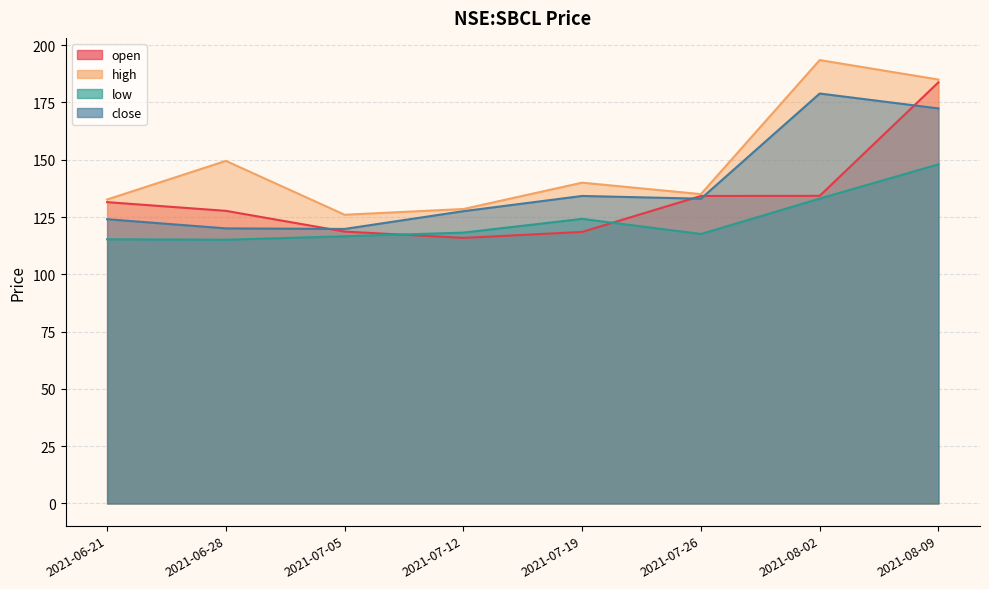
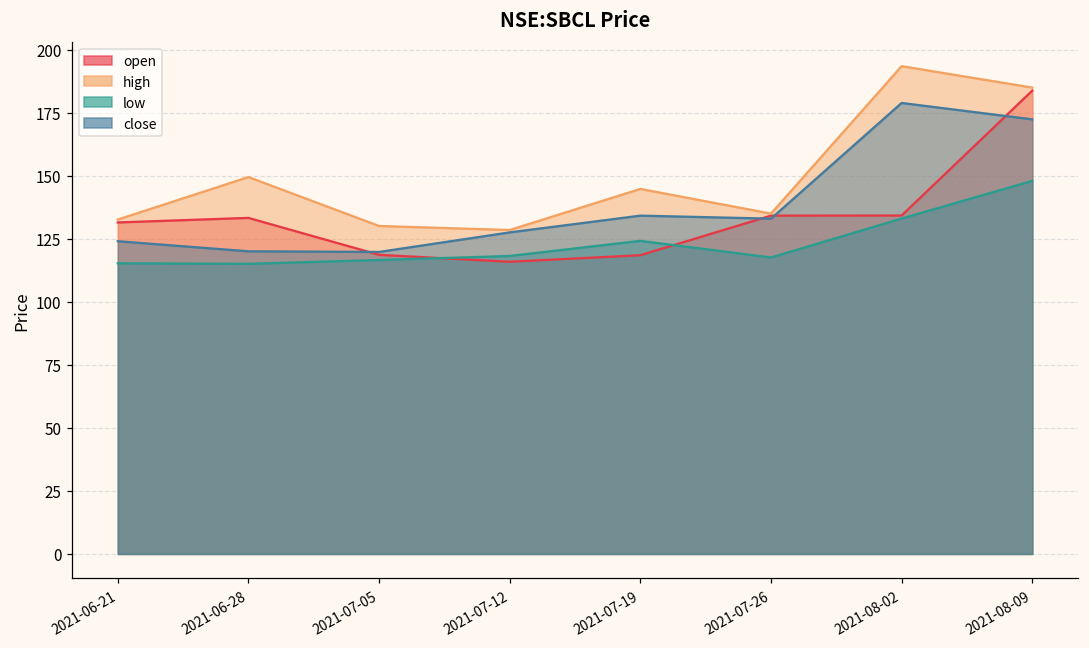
open, 2021-06-28: 128 -> 133
high, 2021-07-05: 126 -> 130
high, 2021-07-19: 140 -> 145
